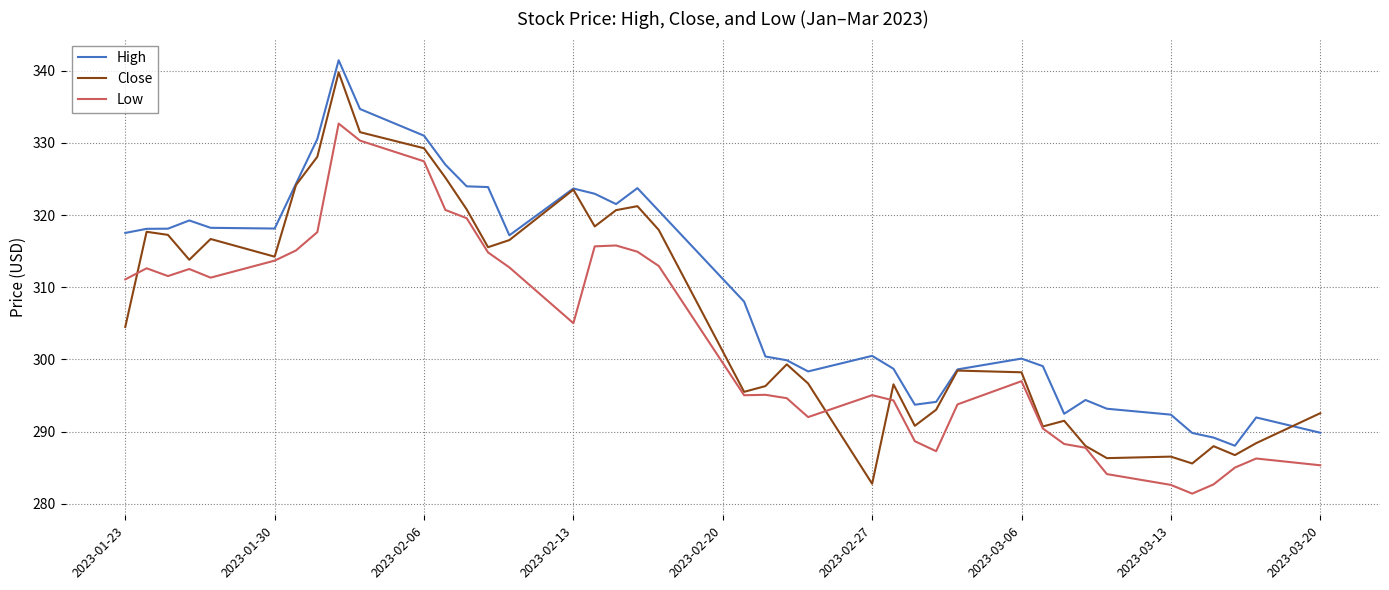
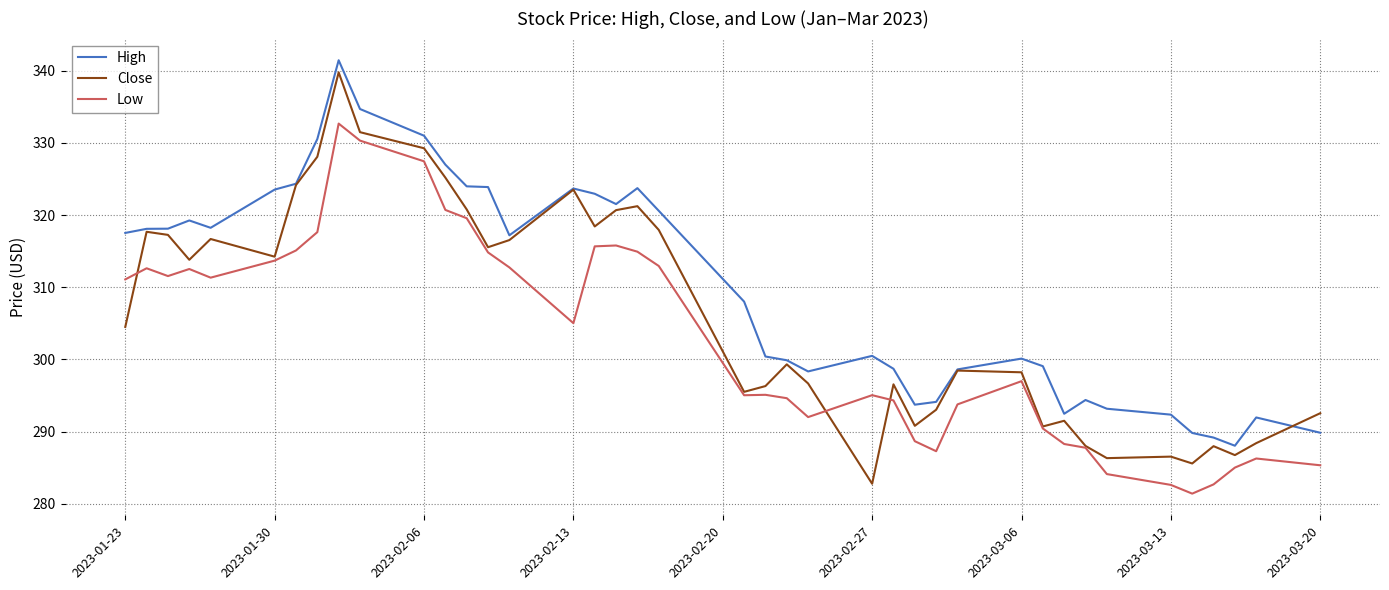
High, 2023-01-30: 318 -> 324
